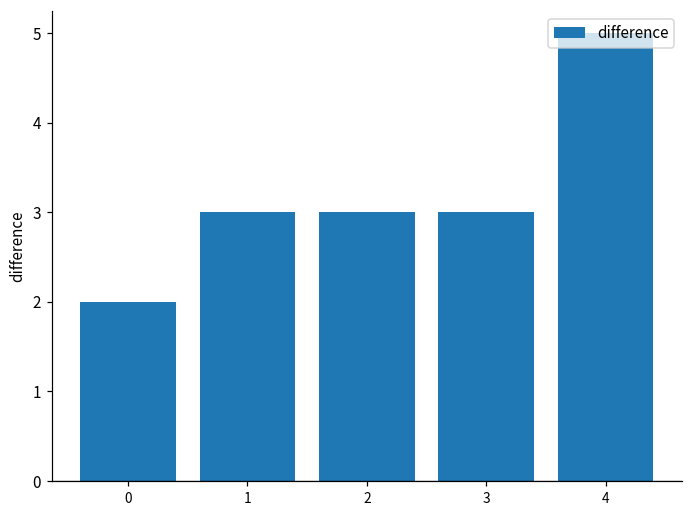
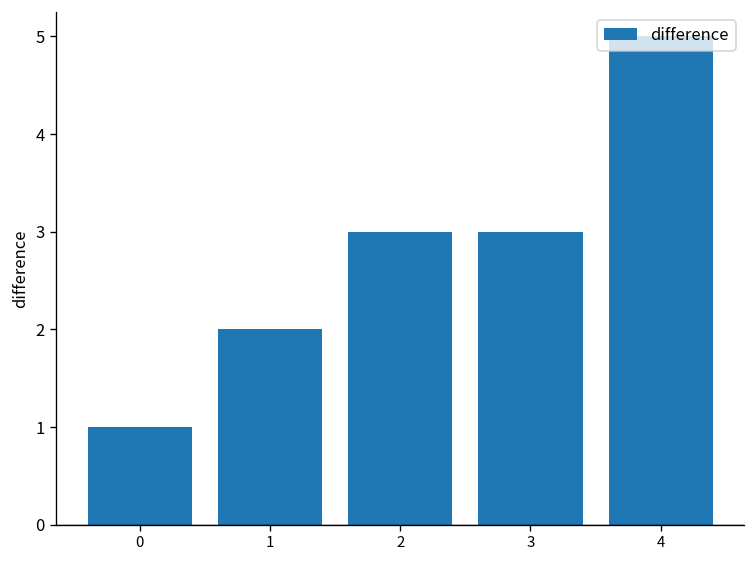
0: 2 -> 1
1: 3 -> 2
